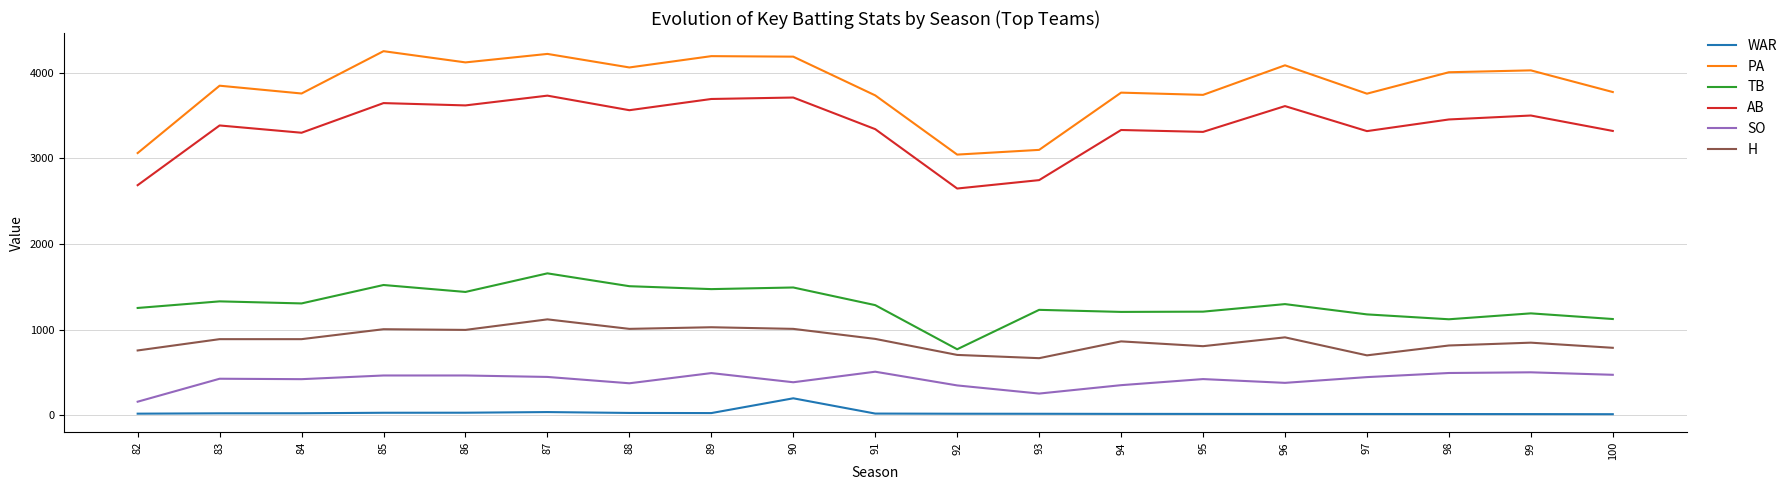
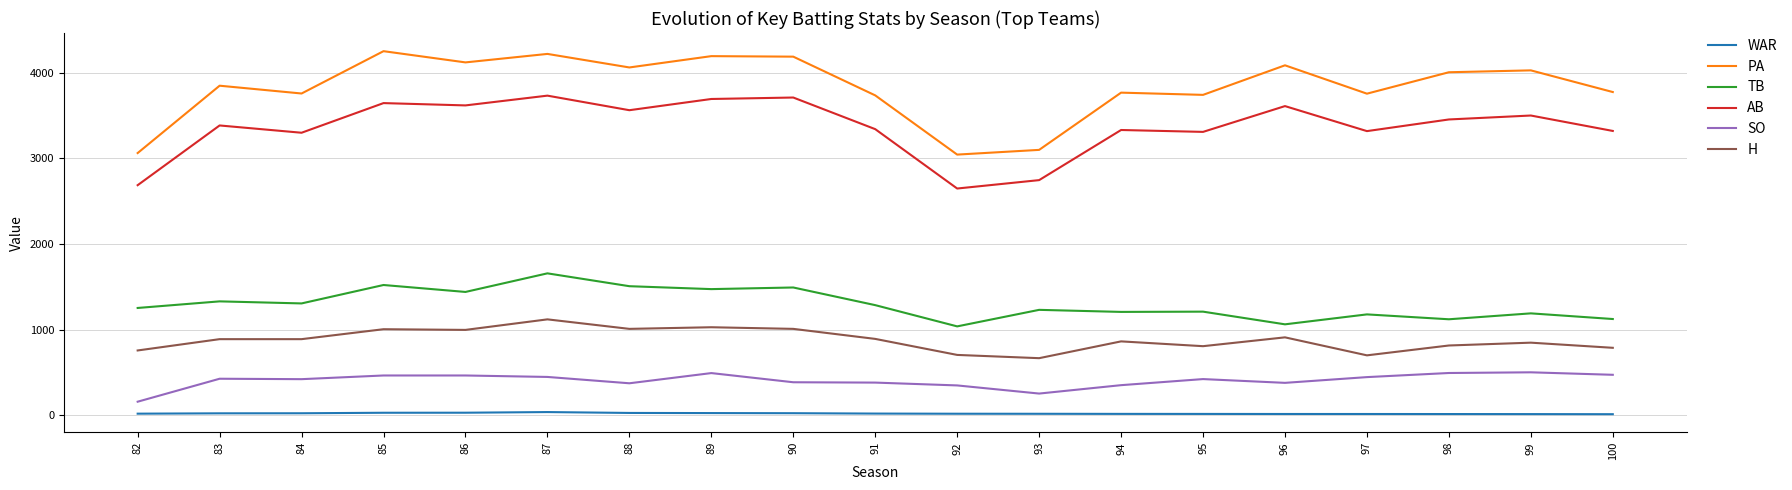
WAR, 90: 200 -> 0
SO, 91: 500 -> 400
TB, 92: 800 -> 1000
TB, 96: 1300 -> 1100
